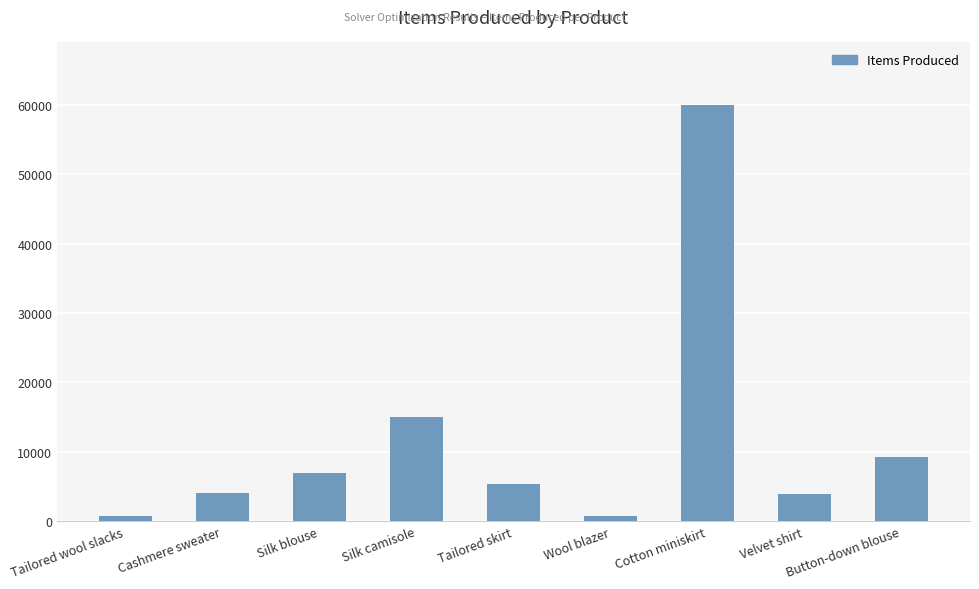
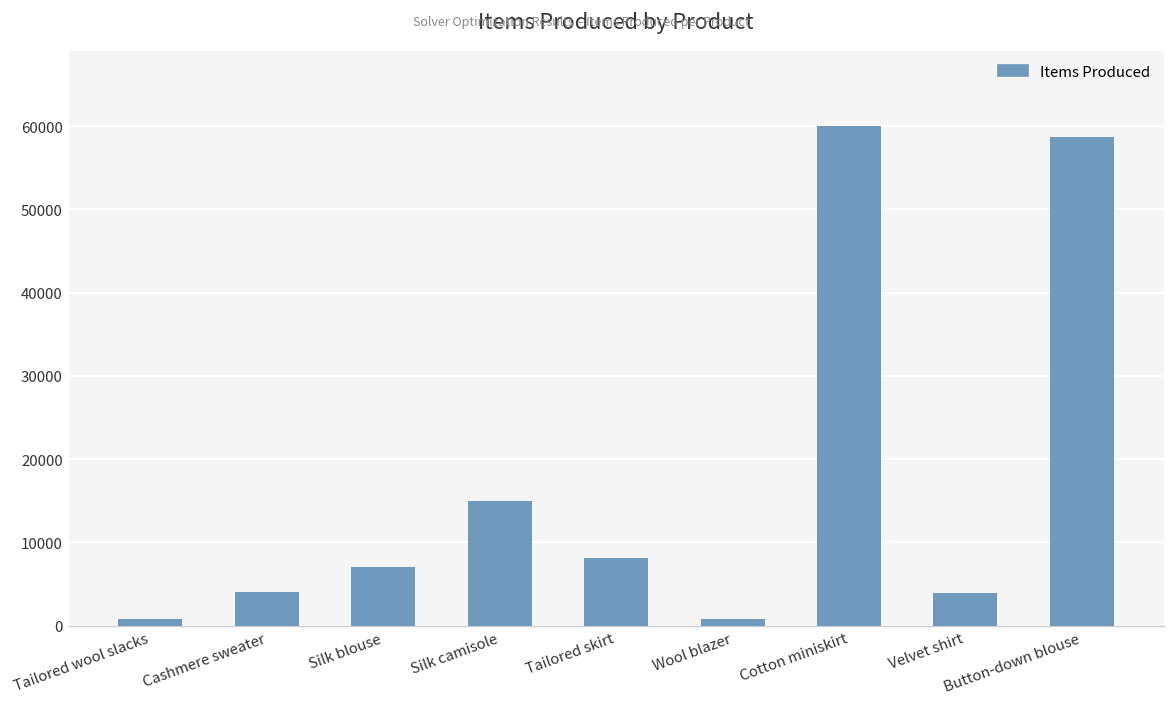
Tailored skirt: 5000 -> 8000
Button-down blouse: 9000 -> 59000
